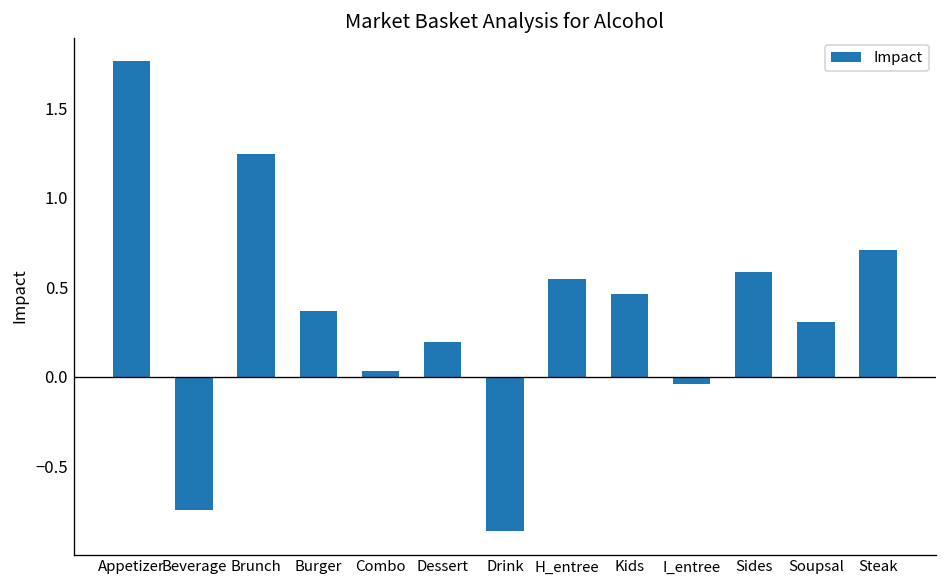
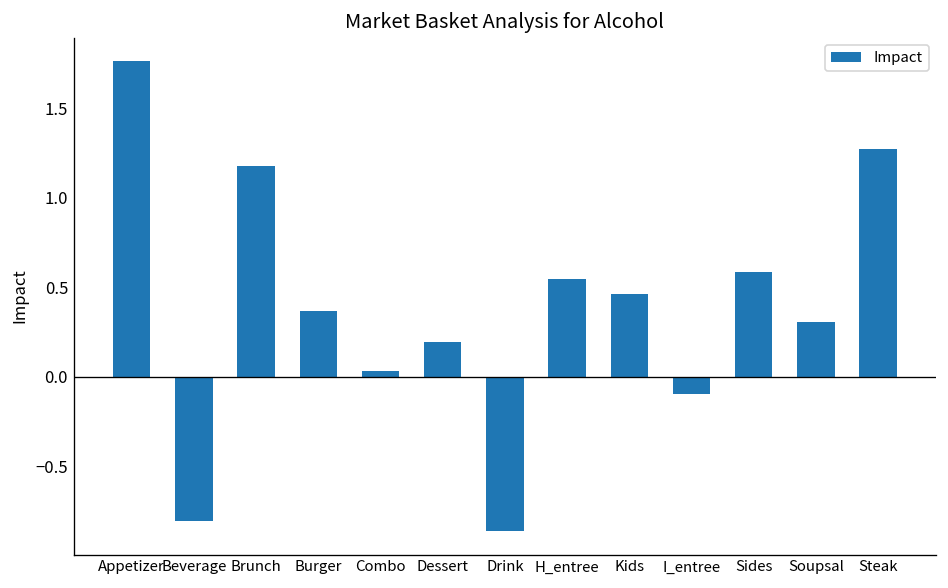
Beverage: -0.74 -> -0.81
Brunch: 1.24 -> 1.18
I_entree: -0.04 -> -0.10
Steak: 0.71 -> 1.27
